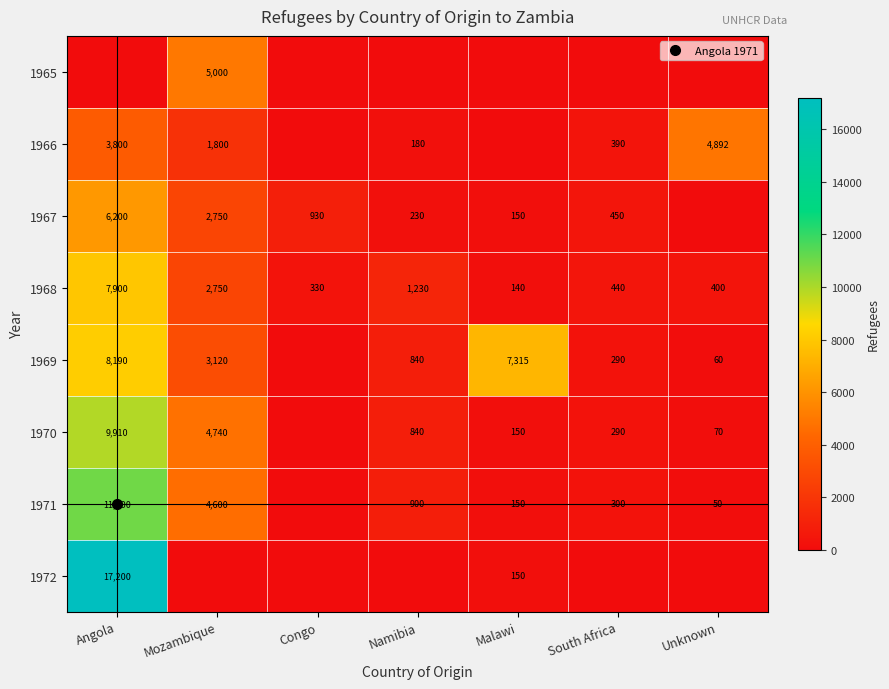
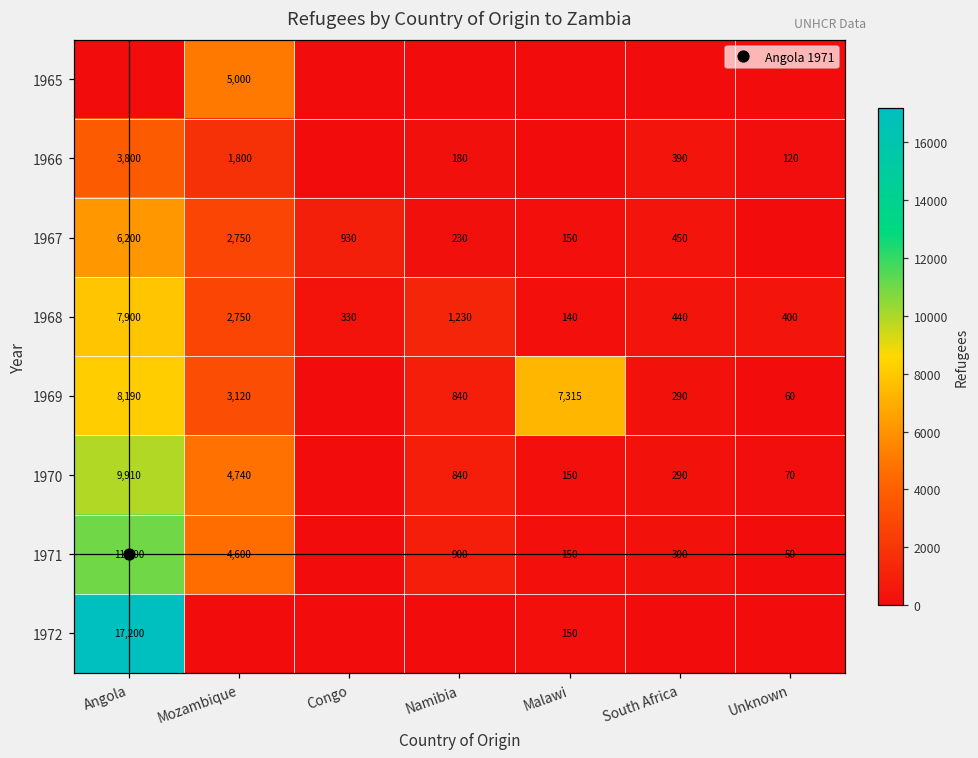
1966, Unknown: 4,892 -> 120
